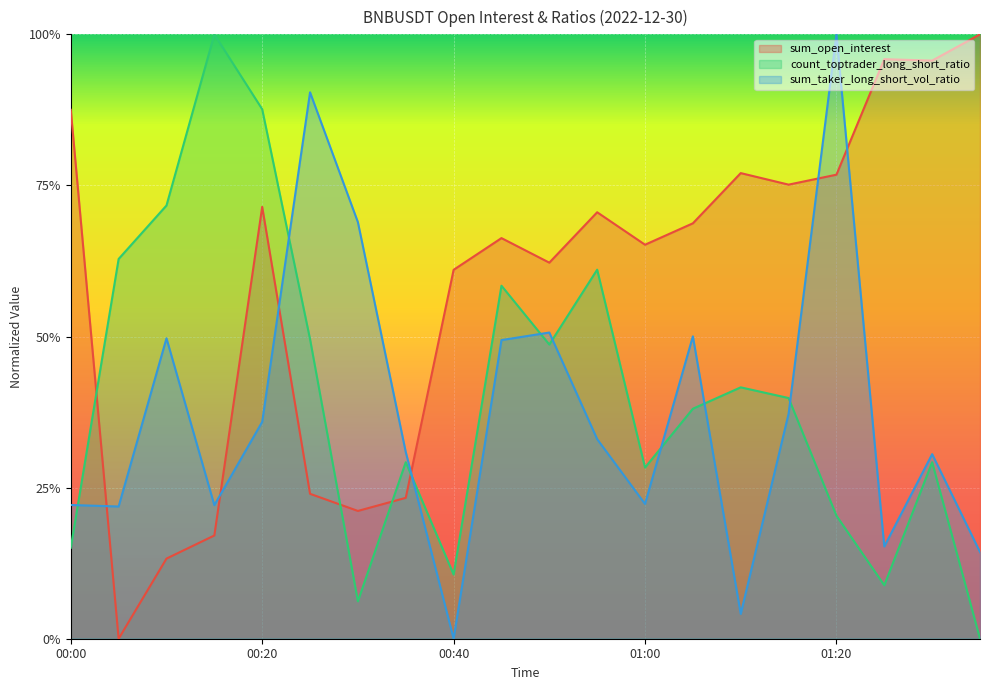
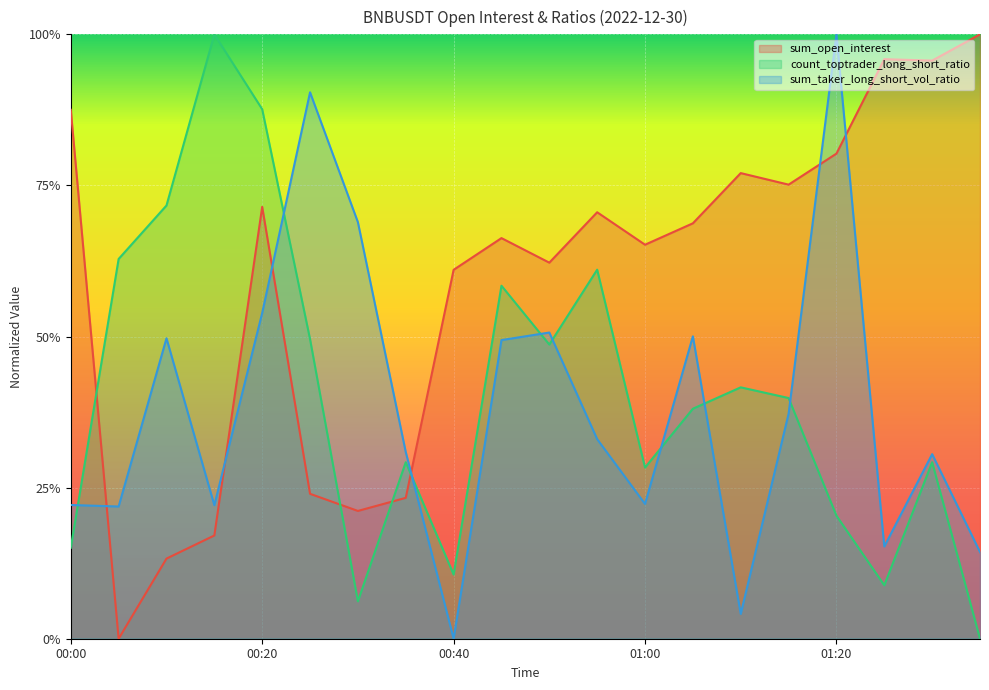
sum_taker_long_short_vol_ratio, 00:20: 36% -> 54%
sum_open_interest, 01:20: 77% -> 80%
